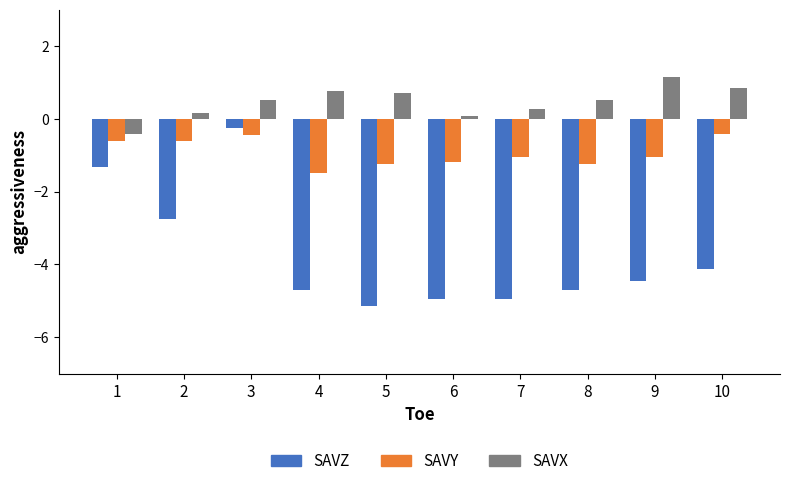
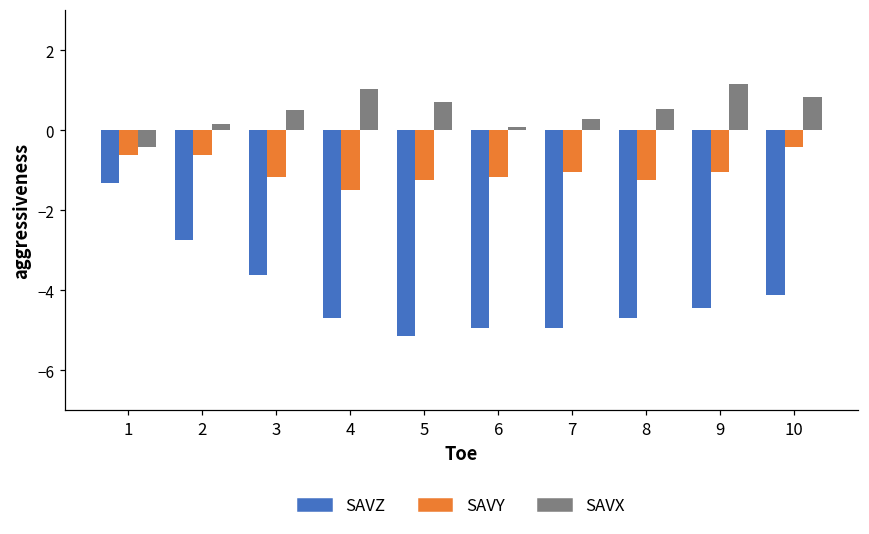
SAVZ, 3: -0.3 -> -3.6
SAVY, 3: -0.4 -> -1.2
SAVX, 4: 0.8 -> 1.0
